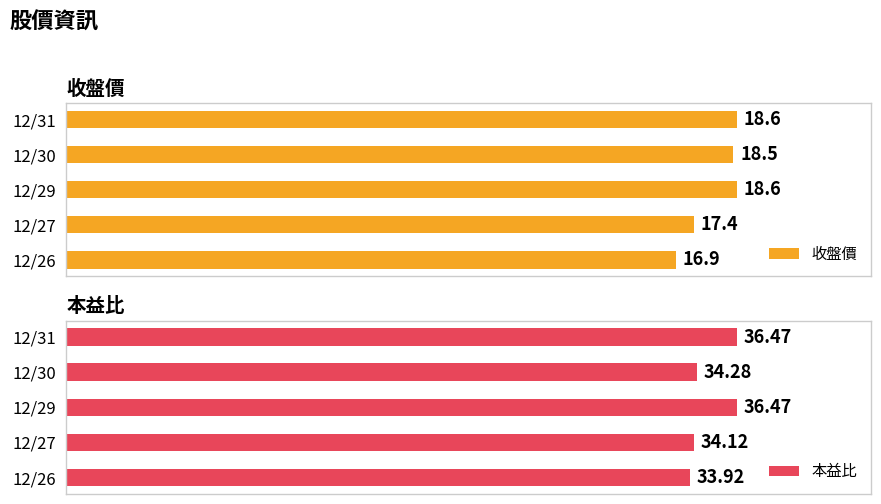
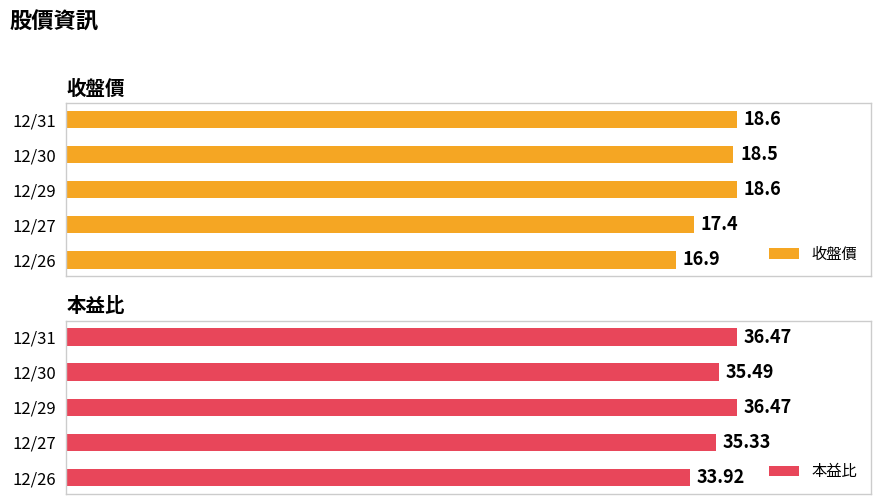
本益比, 12/30: 34.28 -> 35.49
本益比, 12/27: 34.12 -> 35.33
